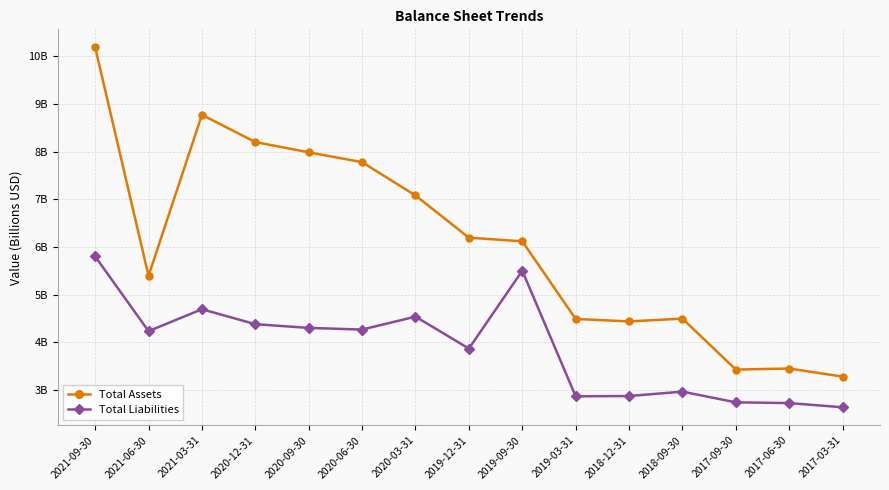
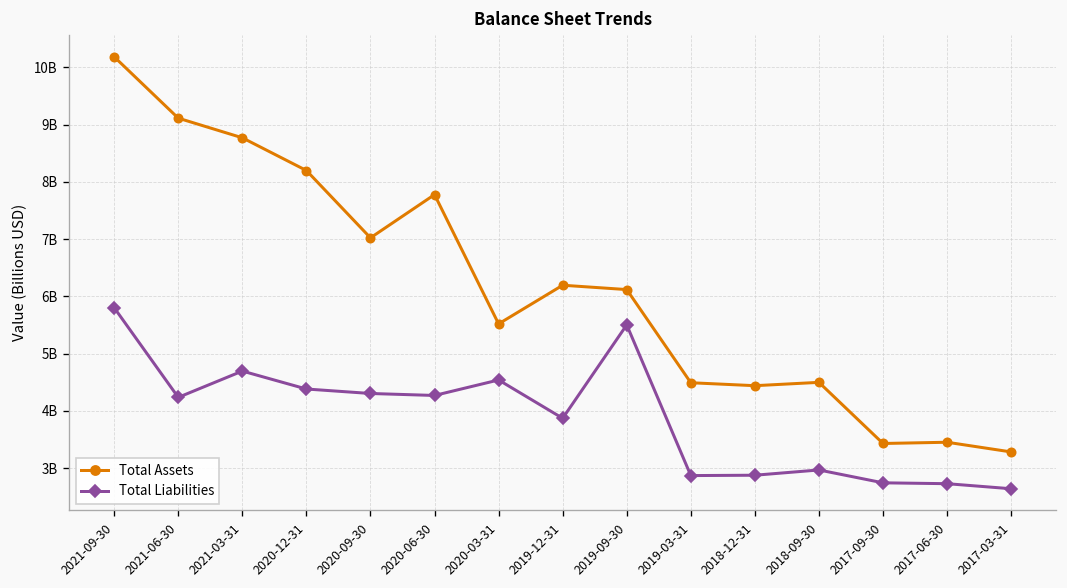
Total Assets, 2021-06-30: 5400000000 -> 9100000000
Total Assets, 2020-09-30: 8000000000 -> 7000000000
Total Assets, 2020-03-31: 7100000000 -> 5500000000
